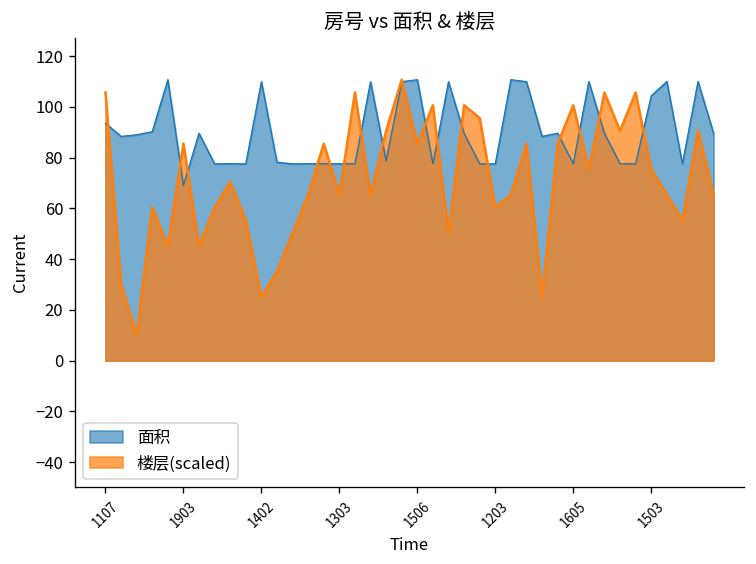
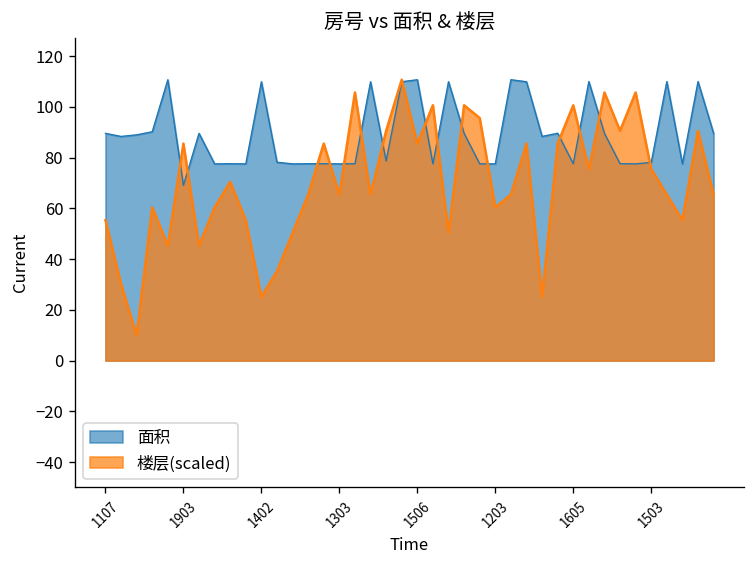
面积, 1107: 94 -> 90
楼层(scaled), 1107: 106 -> 55
面积, 1503: 104 -> 78
